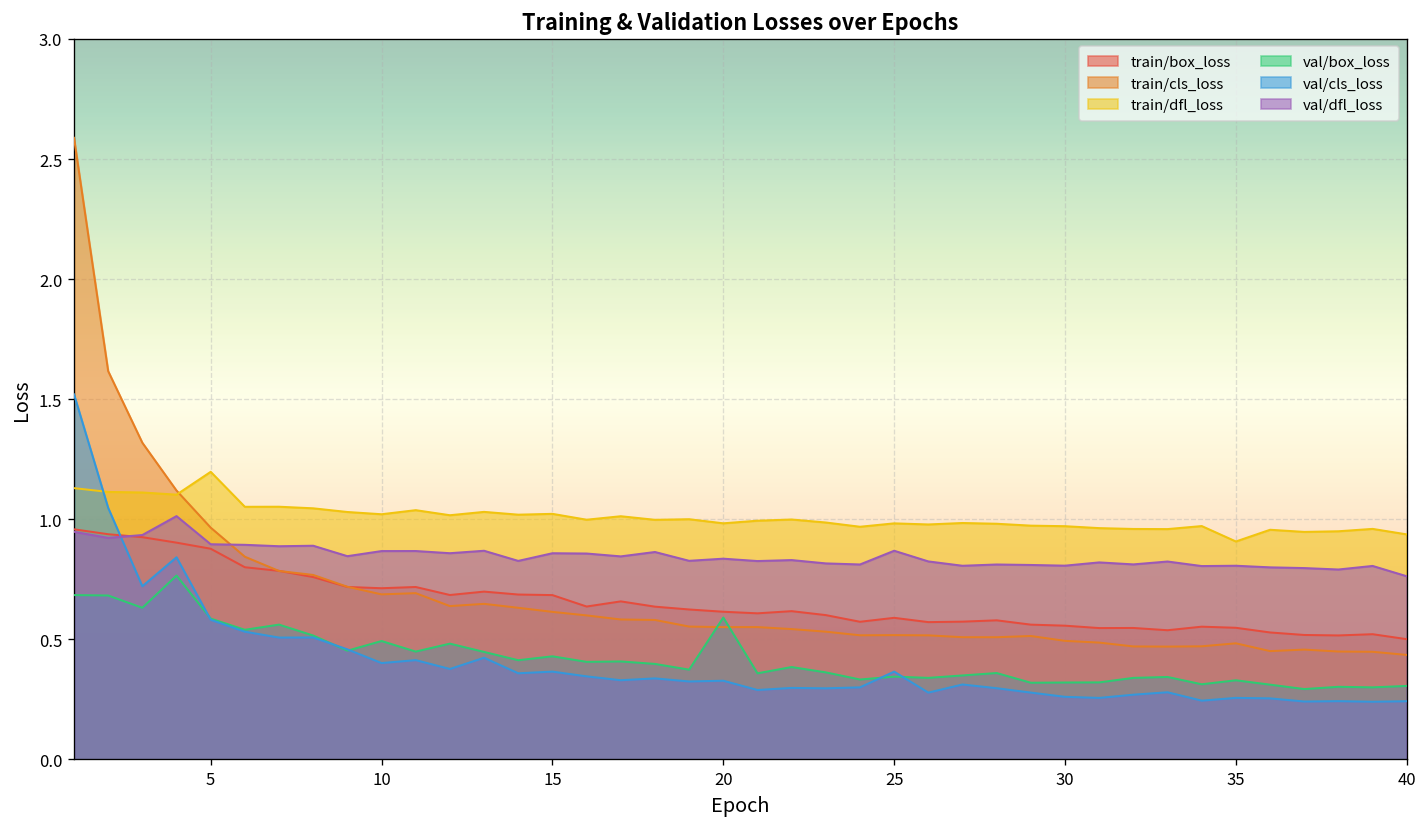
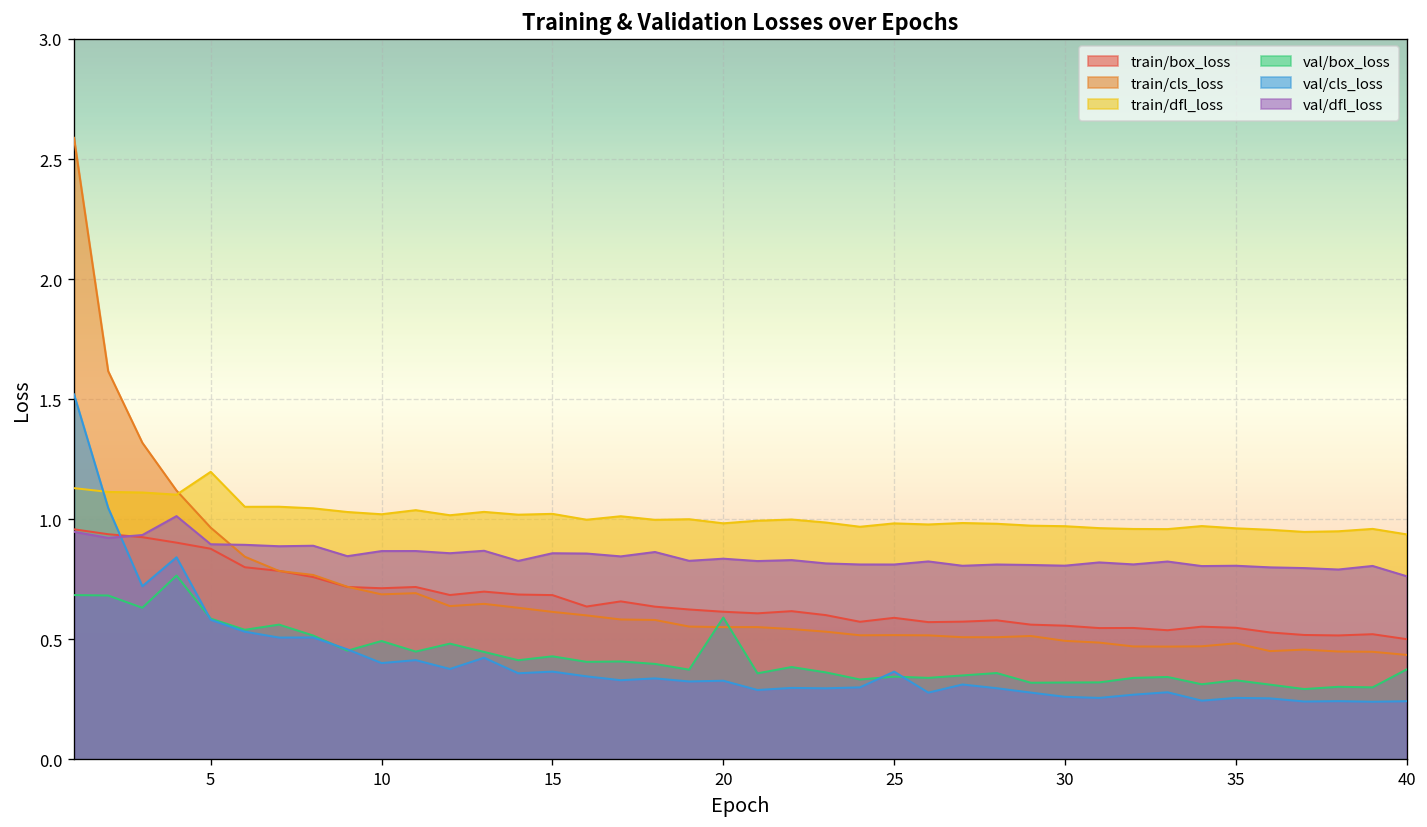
val/dfl_loss, 25: 0.87 -> 0.81
train/dfl_loss, 35: 0.91 -> 0.96
val/box_loss, 40: 0.31 -> 0.38
